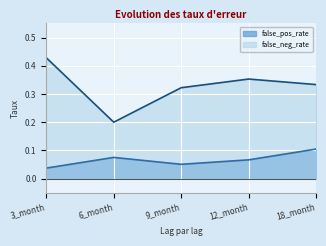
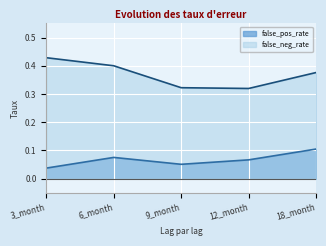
false_neg_rate, 6_month: 0.2 -> 0.4
false_neg_rate, 12_month: 0.35 -> 0.32
false_neg_rate, 18_month: 0.33 -> 0.38
